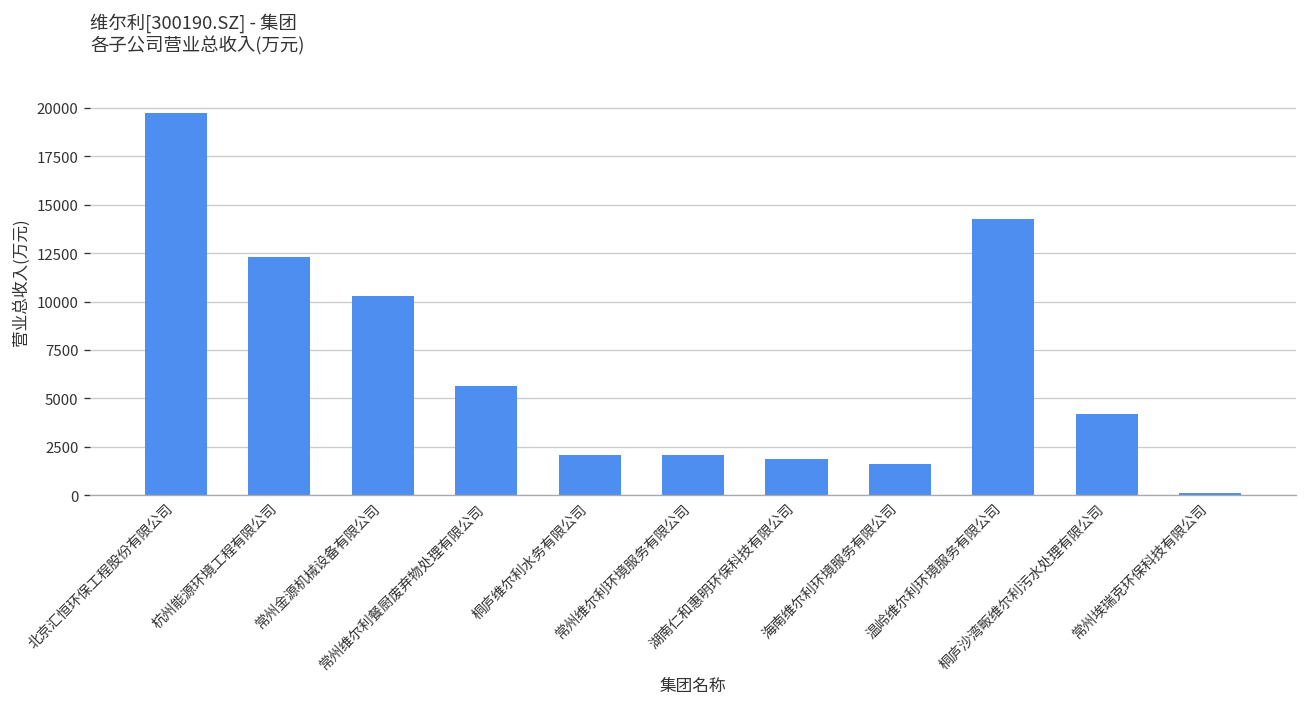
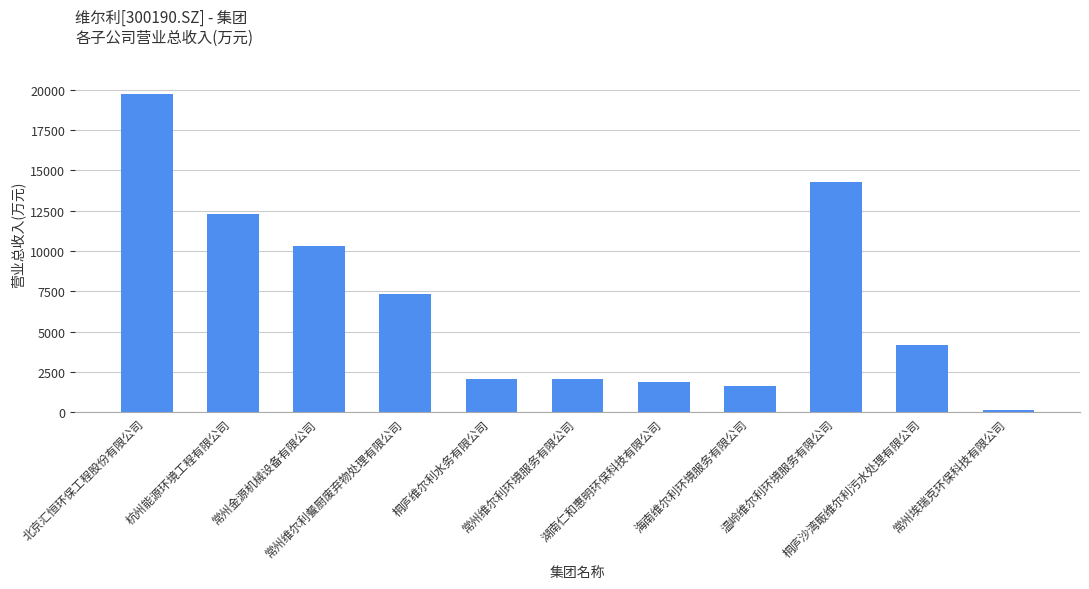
常州维尔利餐厨废弃物处理有限公司: 5600 -> 7400
